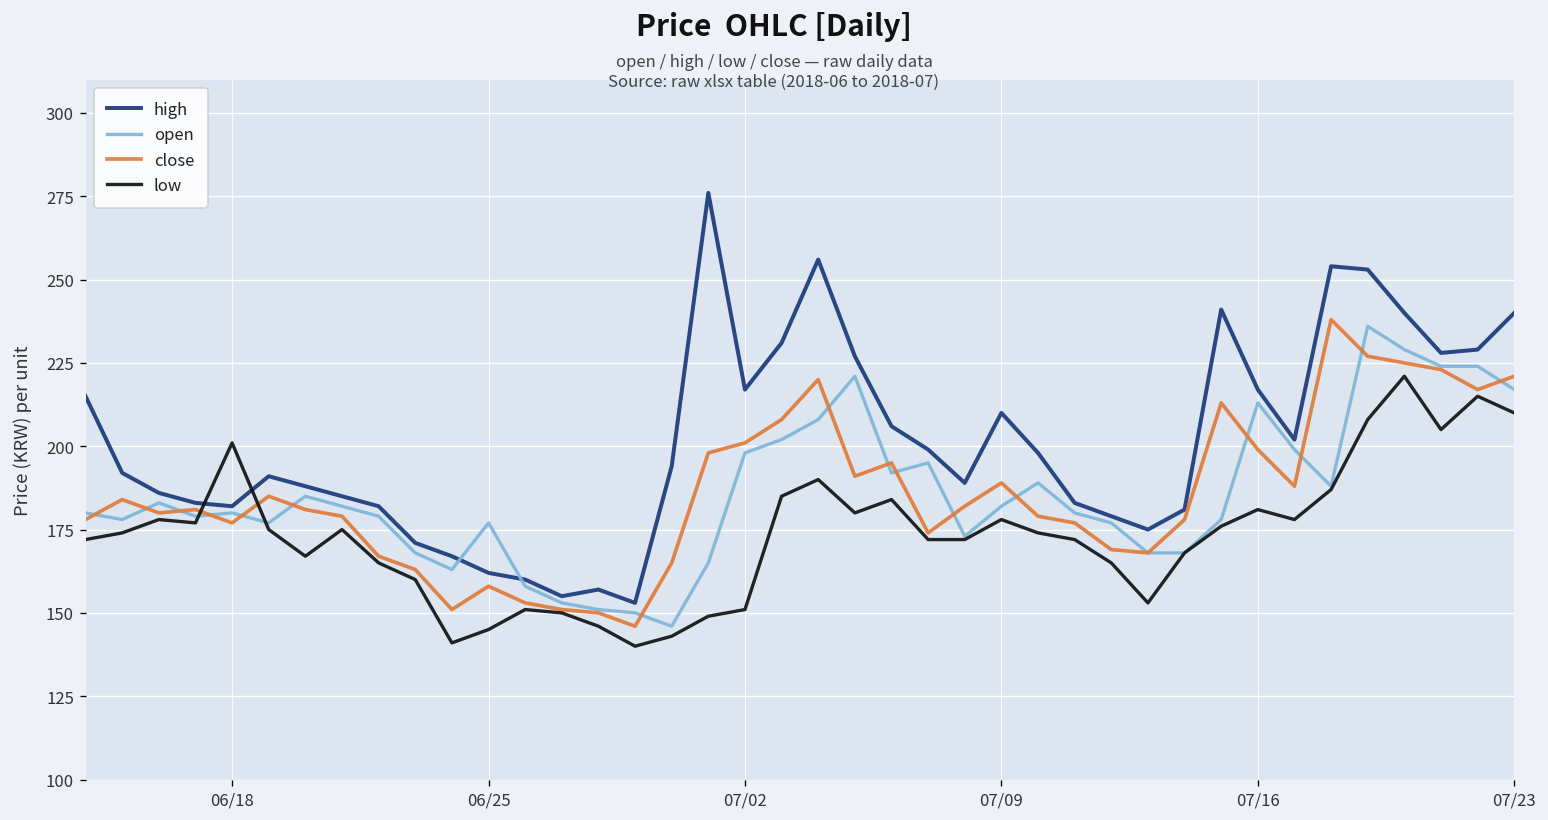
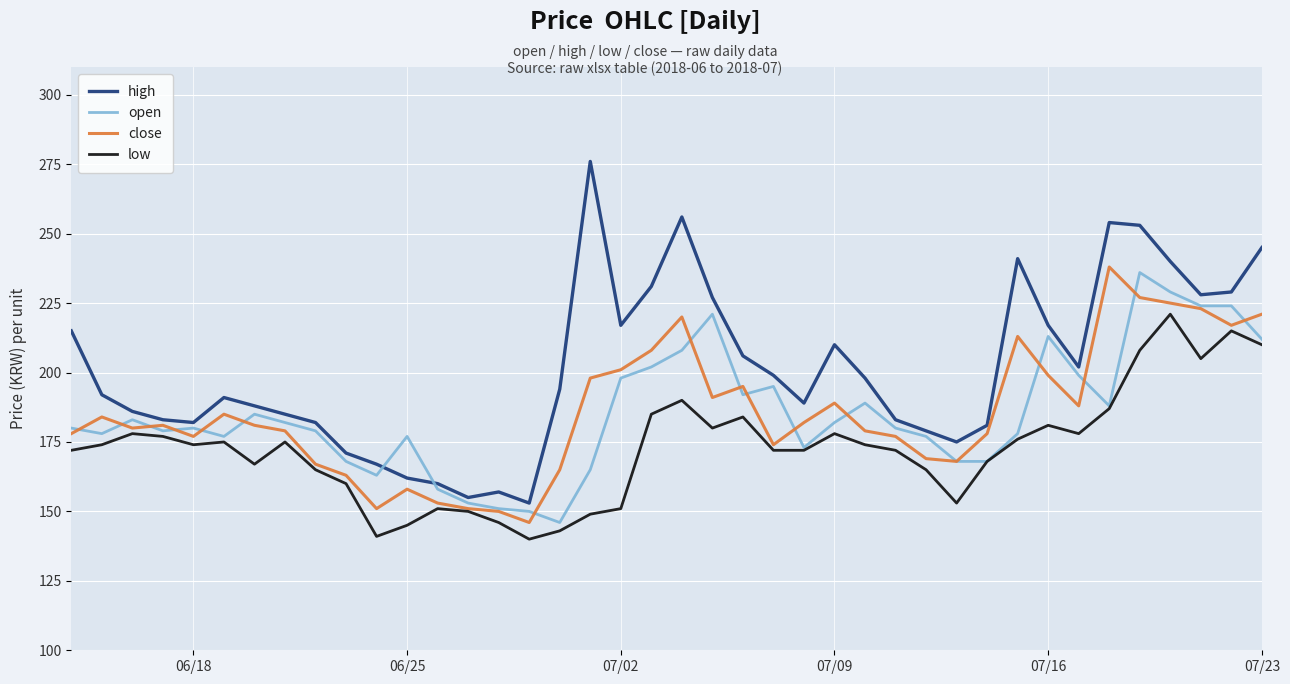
low, 06/18: 201 -> 174
high, 07/23: 240 -> 245
open, 07/23: 217 -> 212
